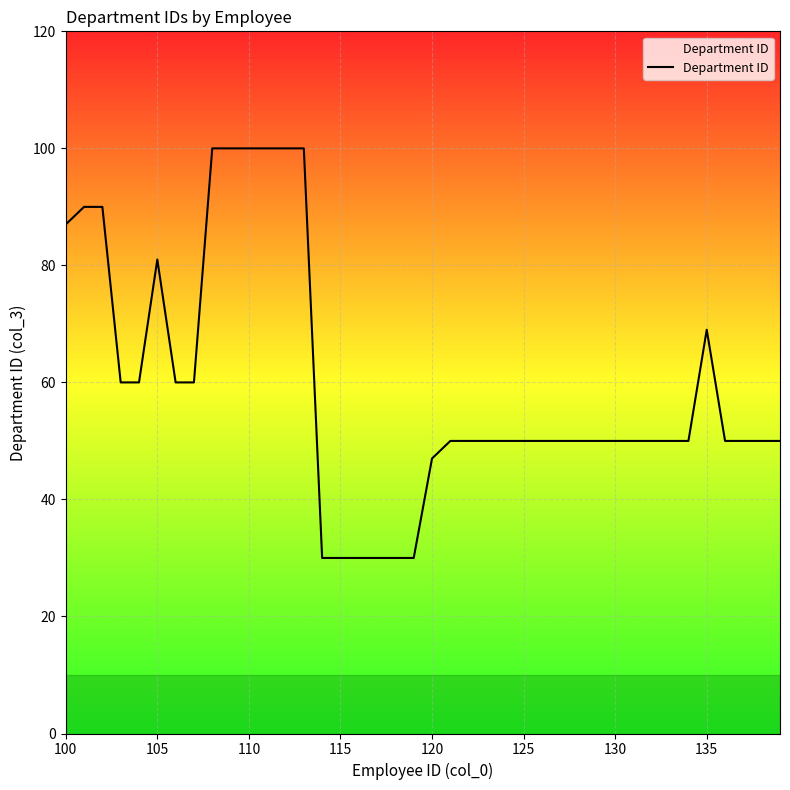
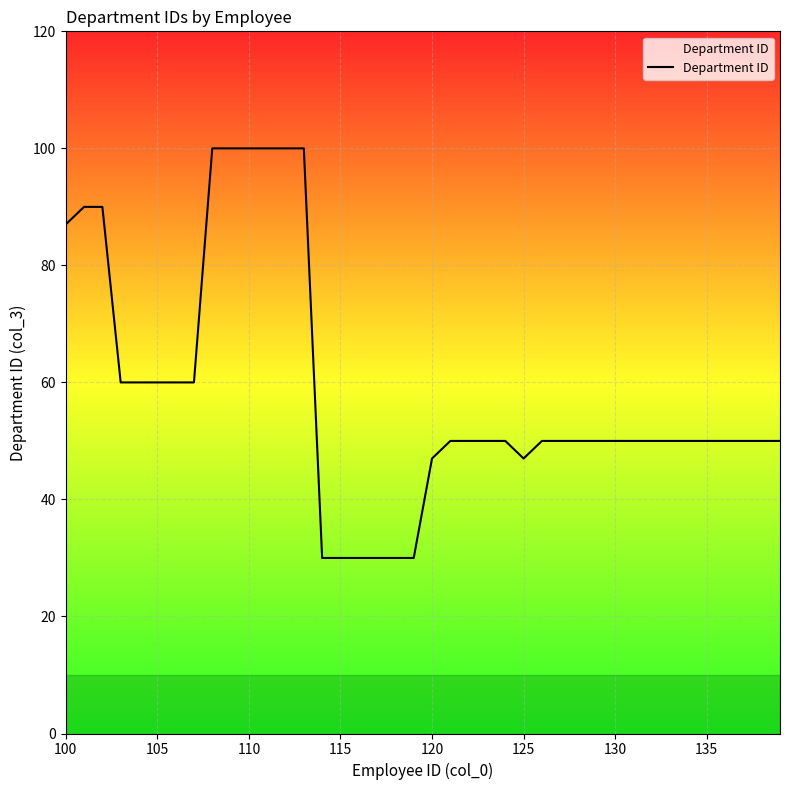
105: 81 -> 60
125: 50 -> 47
135: 69 -> 50
